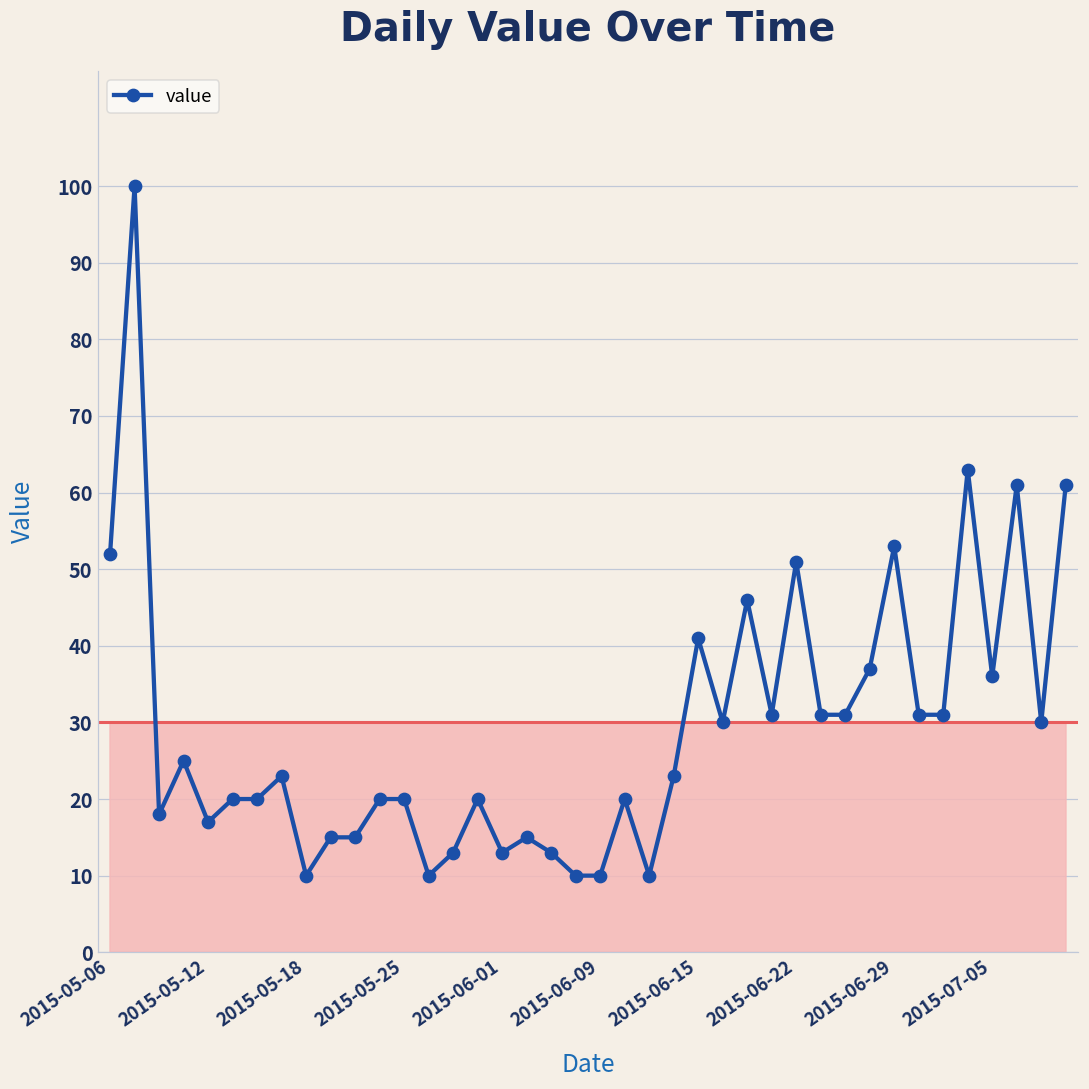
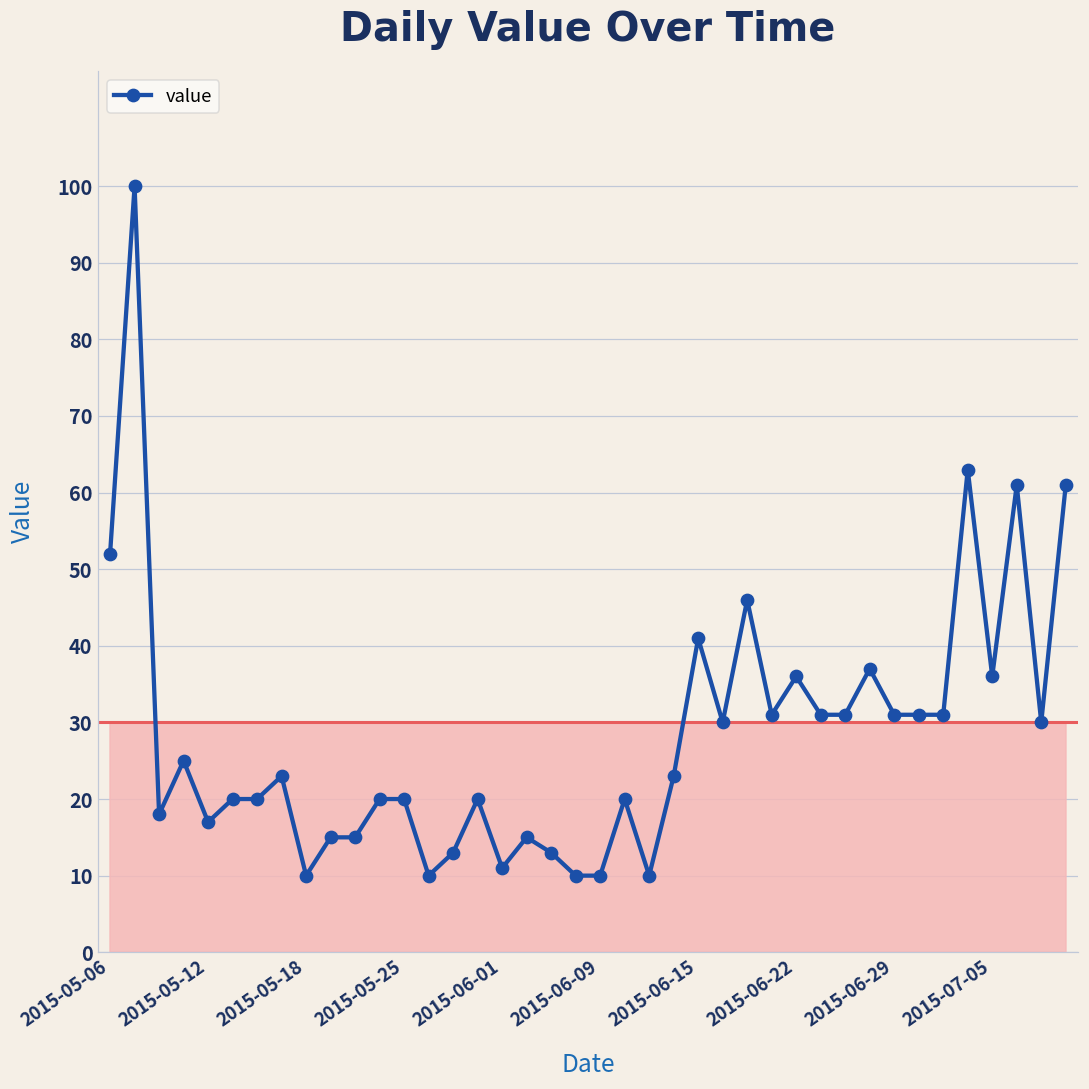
value, 2015-06-01: 13 -> 11
value, 2015-06-22: 51 -> 36
value, 2015-06-29: 53 -> 31
